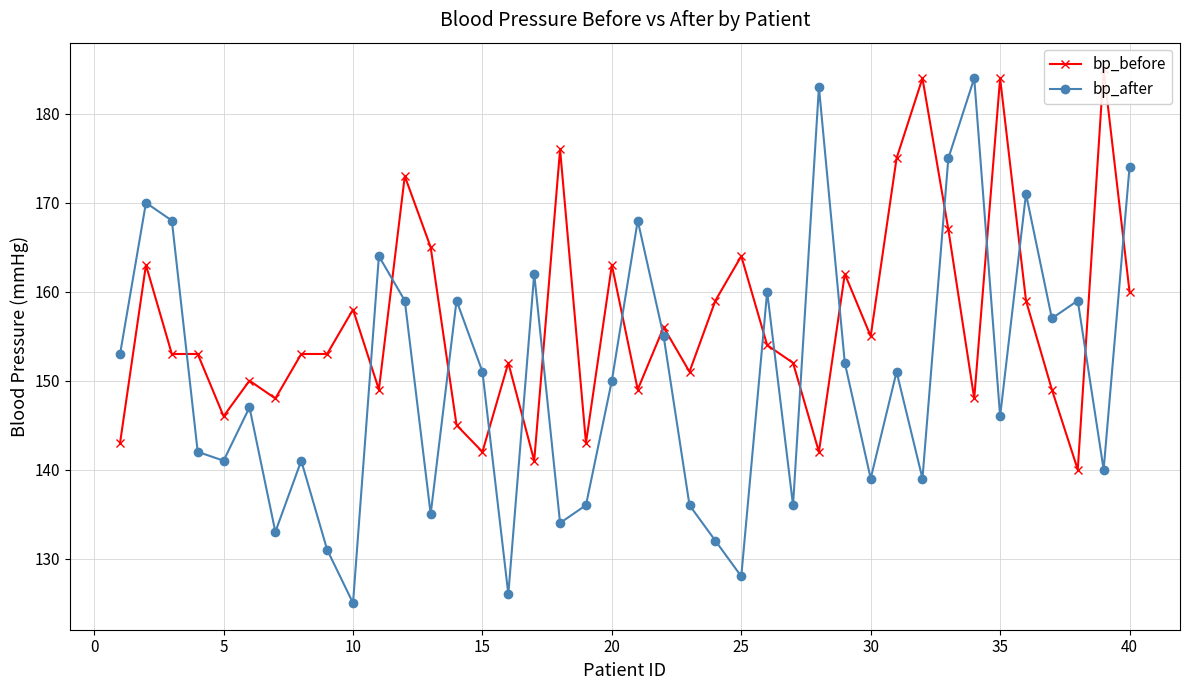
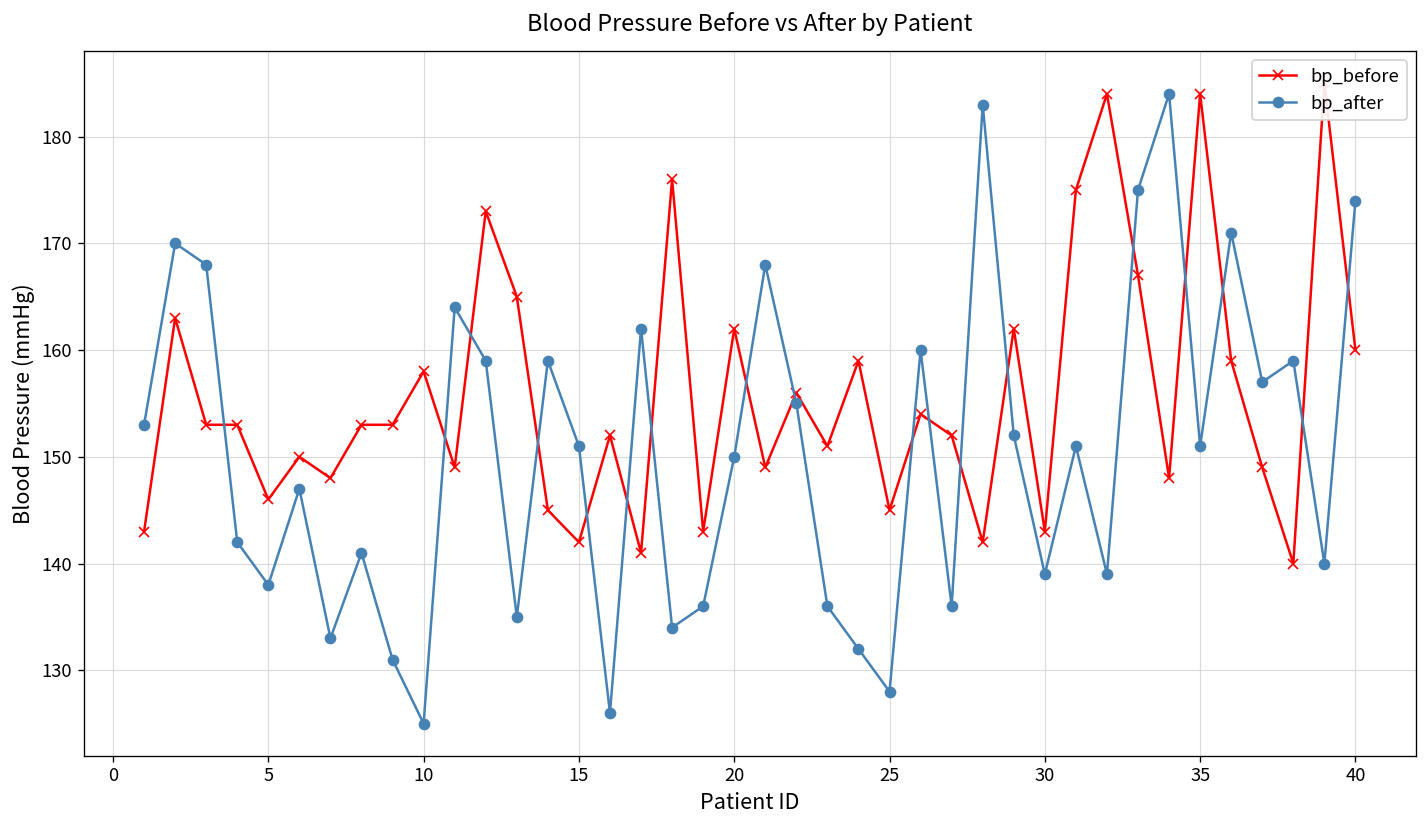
bp_after, 5: 141 -> 138
bp_before, 20: 163 -> 162
bp_before, 25: 164 -> 145
bp_before, 30: 155 -> 143
bp_after, 35: 146 -> 151
